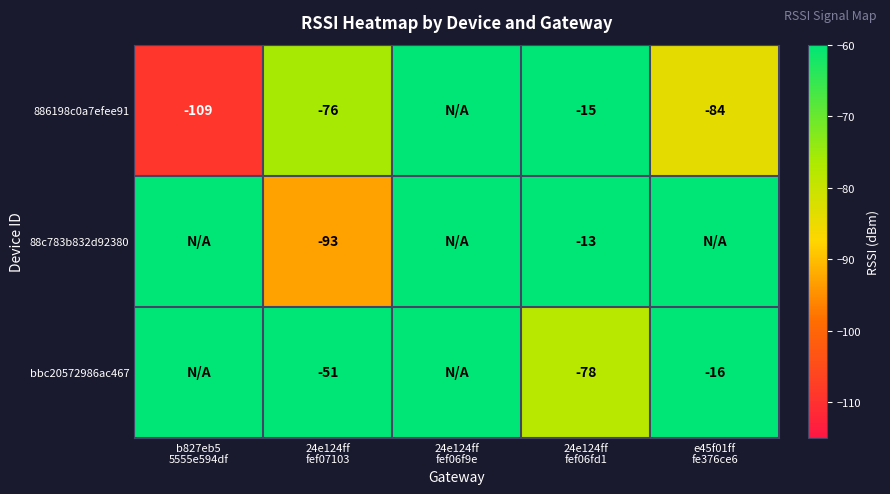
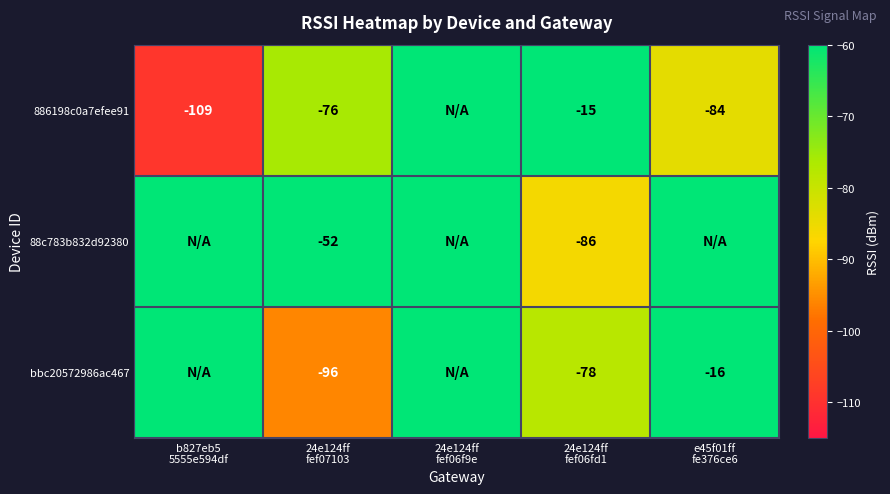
88c783b832d92380, 24e124ff fef07103: -93 -> -52
88c783b832d92380, 24e124ff fef06fd1: -13 -> -86
bbc20572986ac467, 24e124ff fef07103: -51 -> -96
